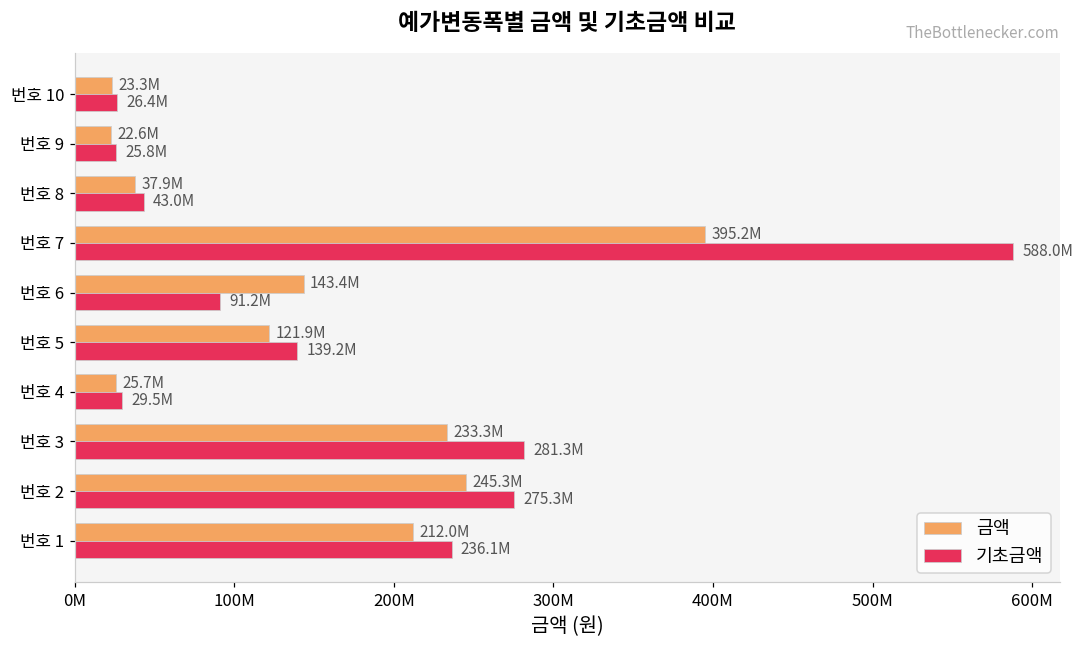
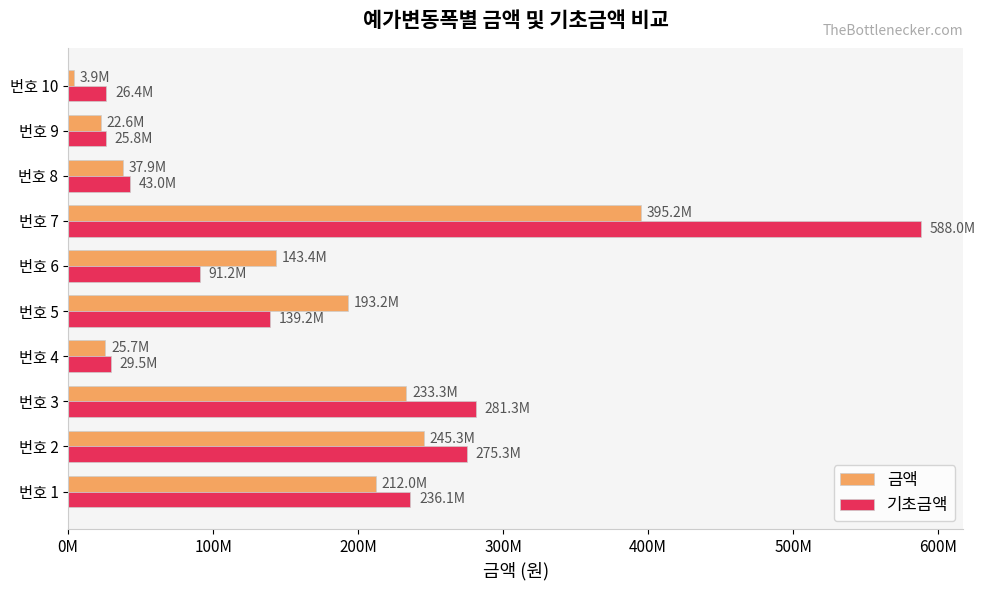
금액, 번호 10: 23.3M -> 3.9M
금액, 번호 5: 121.9M -> 193.2M
